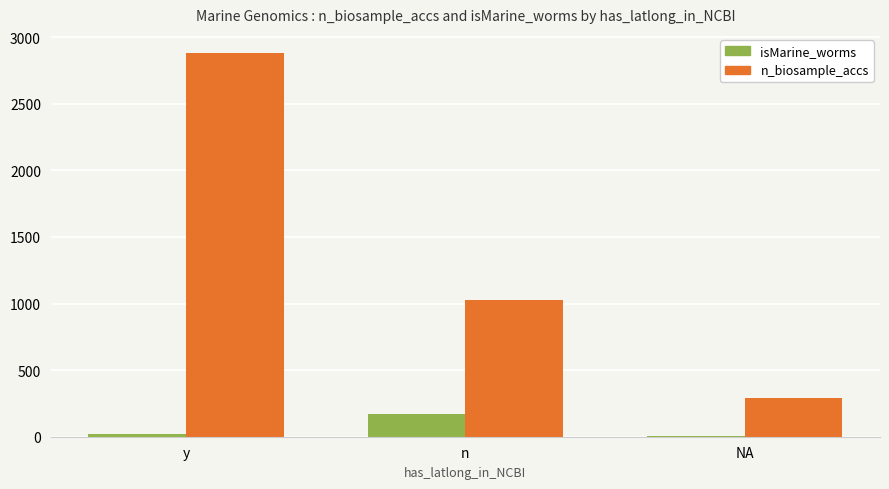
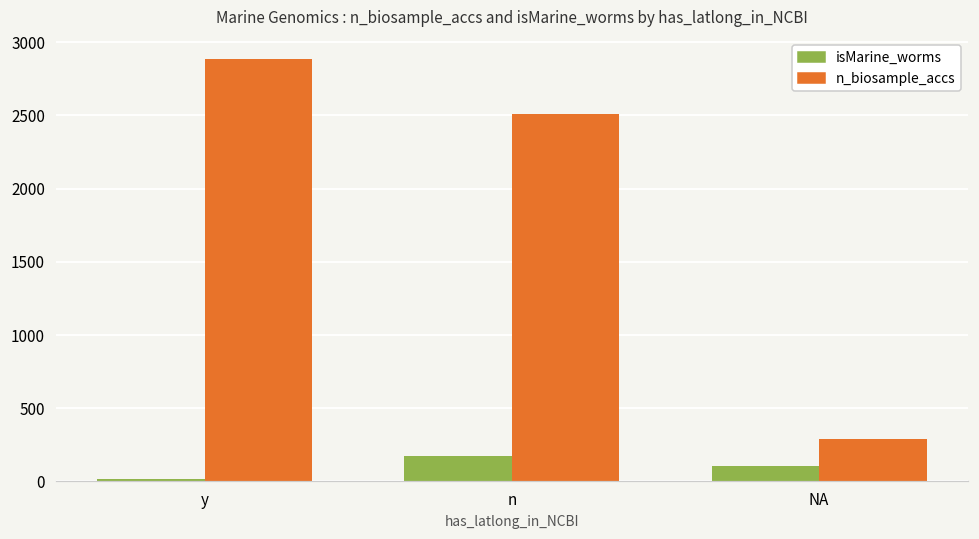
n_biosample_accs, n: 1030 -> 2510
isMarine_worms, NA: 10 -> 100
